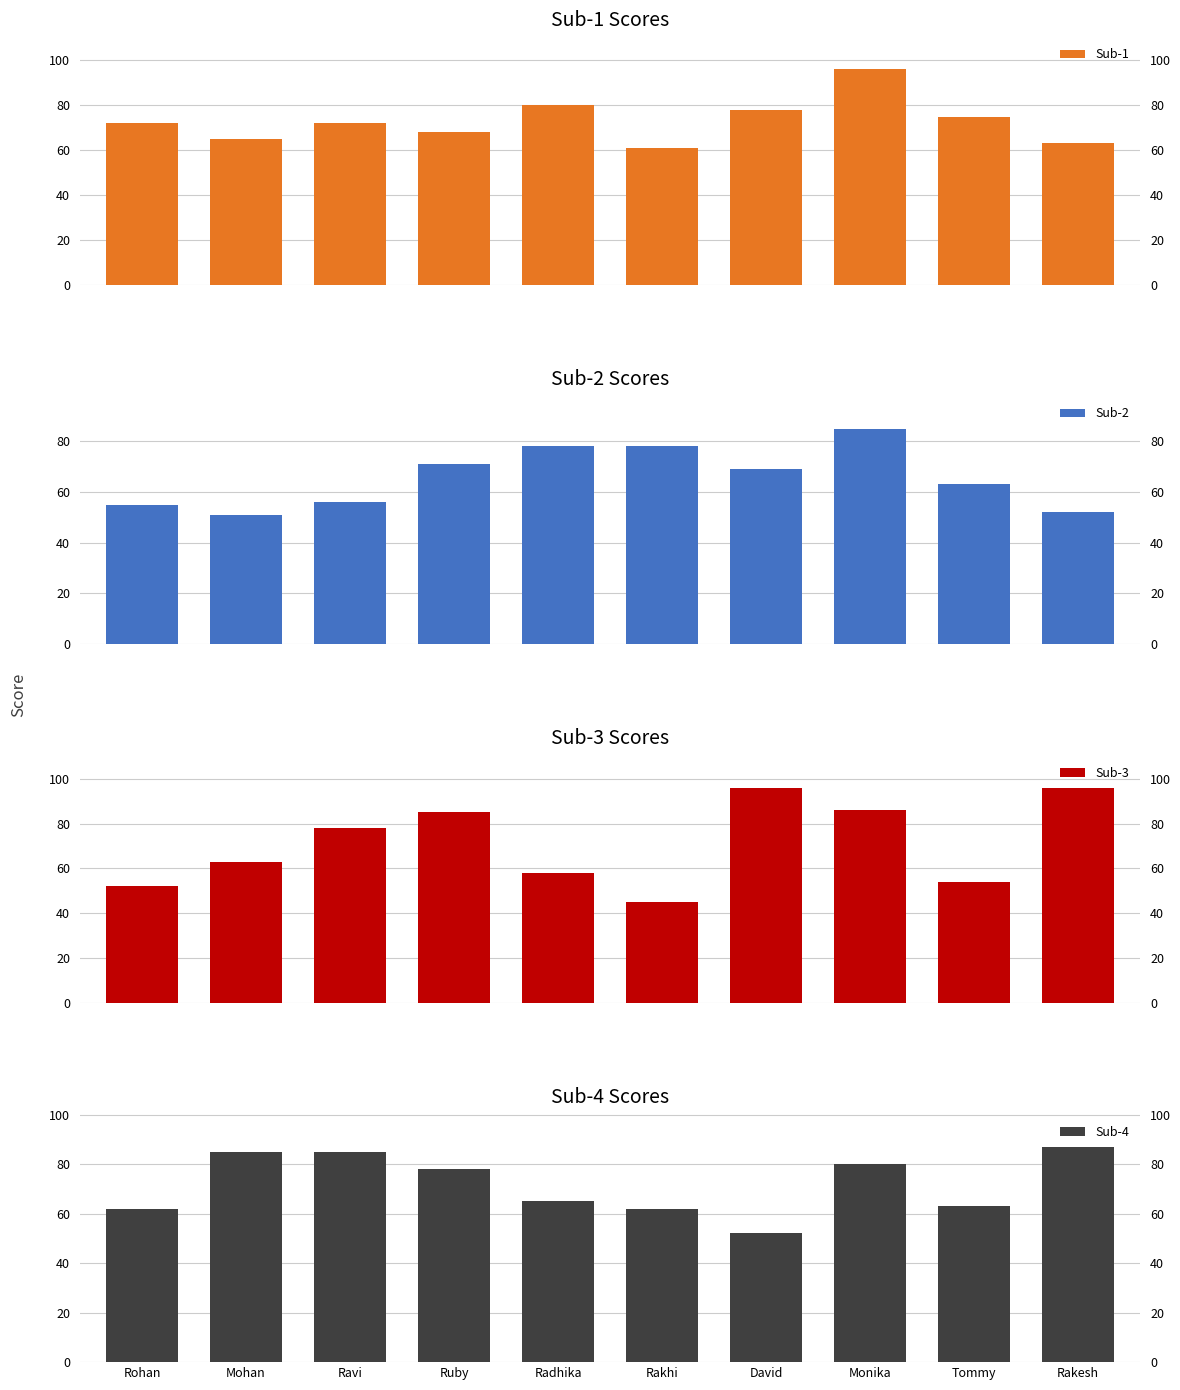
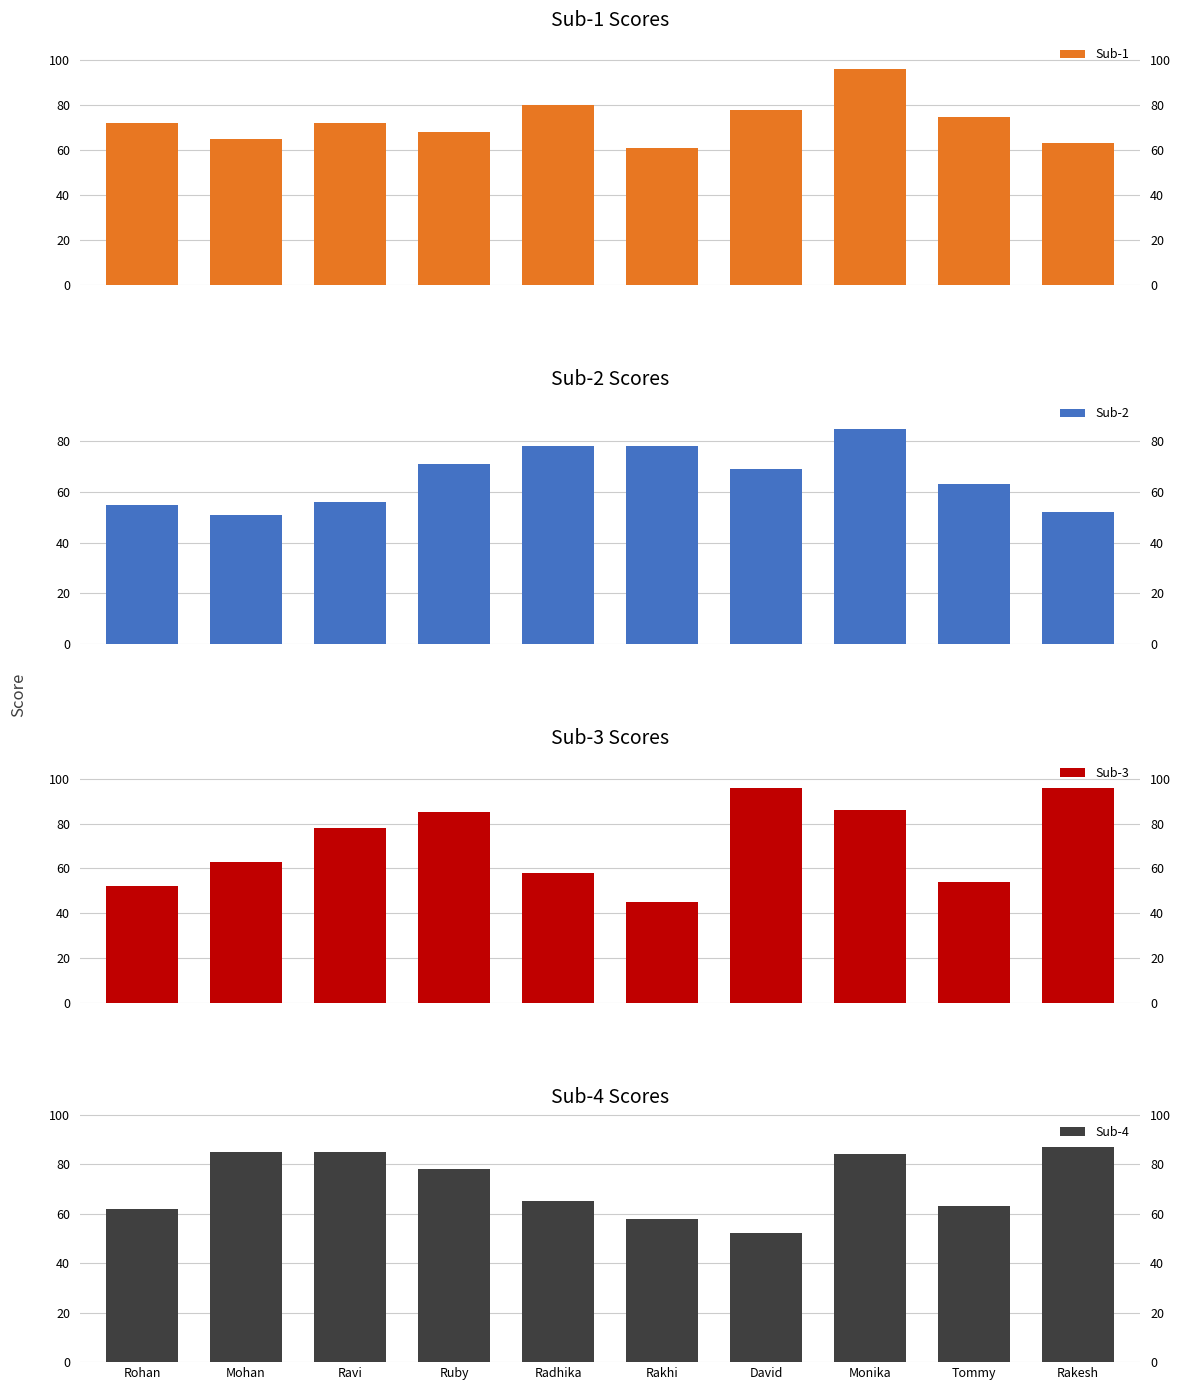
Sub-4 Scores, Rakhi: 62 -> 58
Sub-4 Scores, Monika: 80 -> 84
